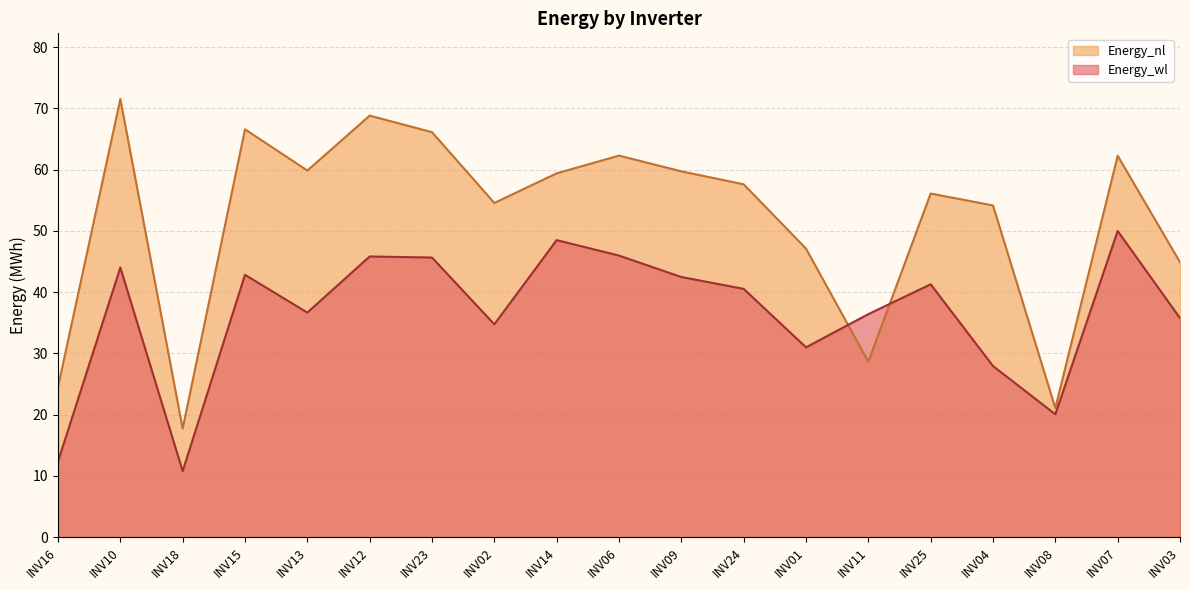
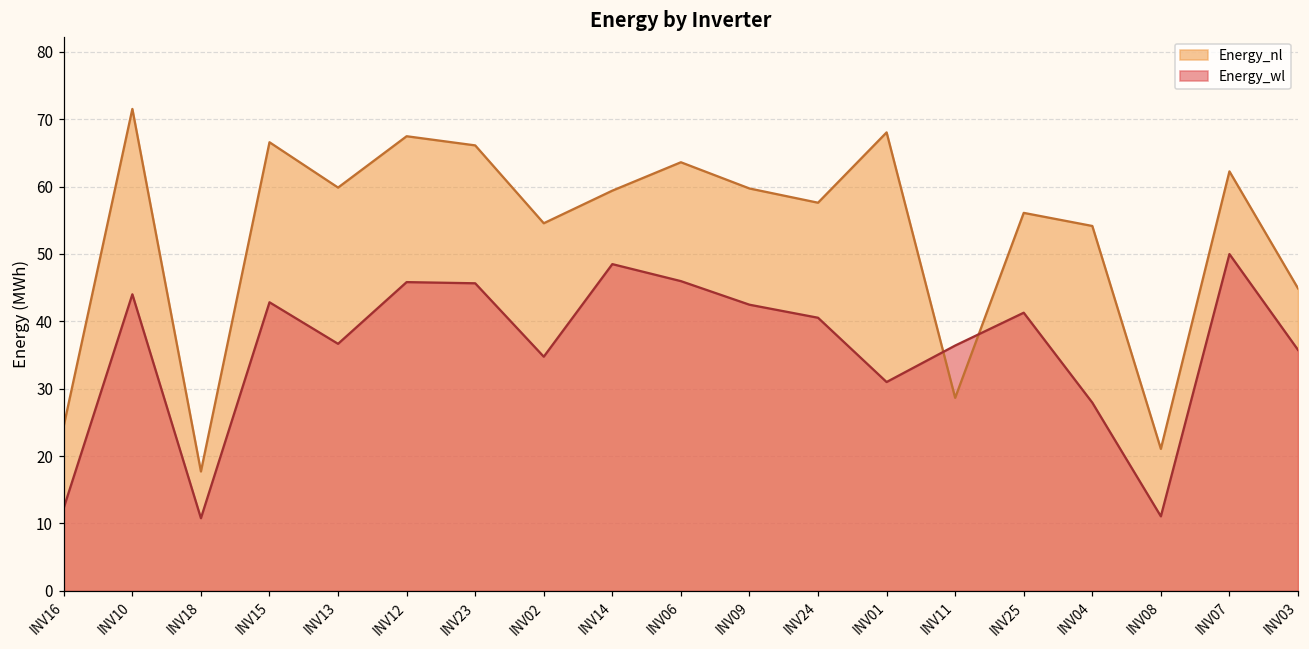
Energy_nl, INV12: 69 -> 67
Energy_nl, INV06: 62 -> 64
Energy_nl, INV01: 47 -> 68
Energy_wl, INV08: 20 -> 11
